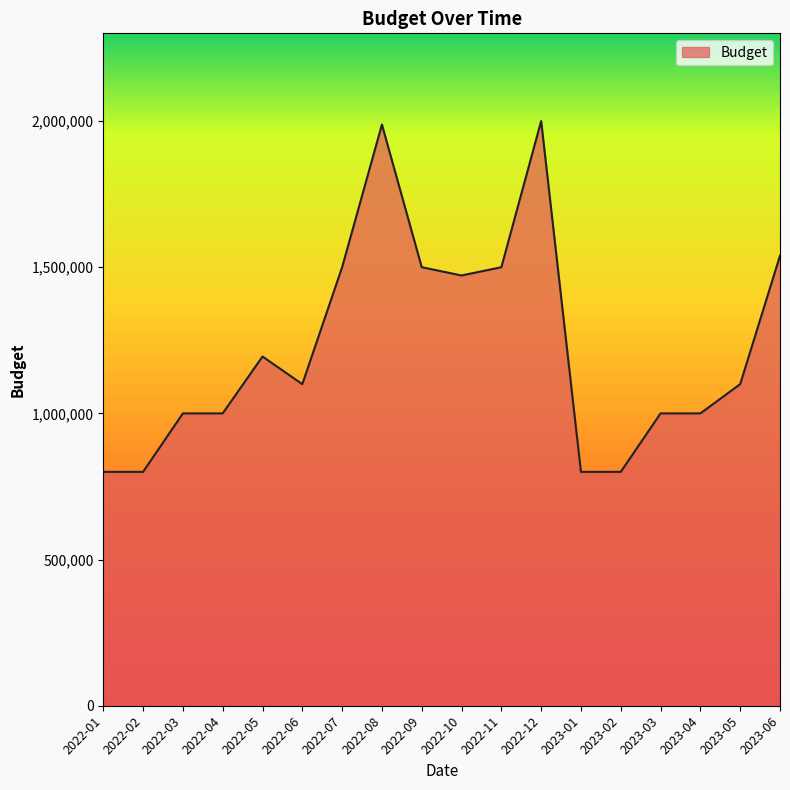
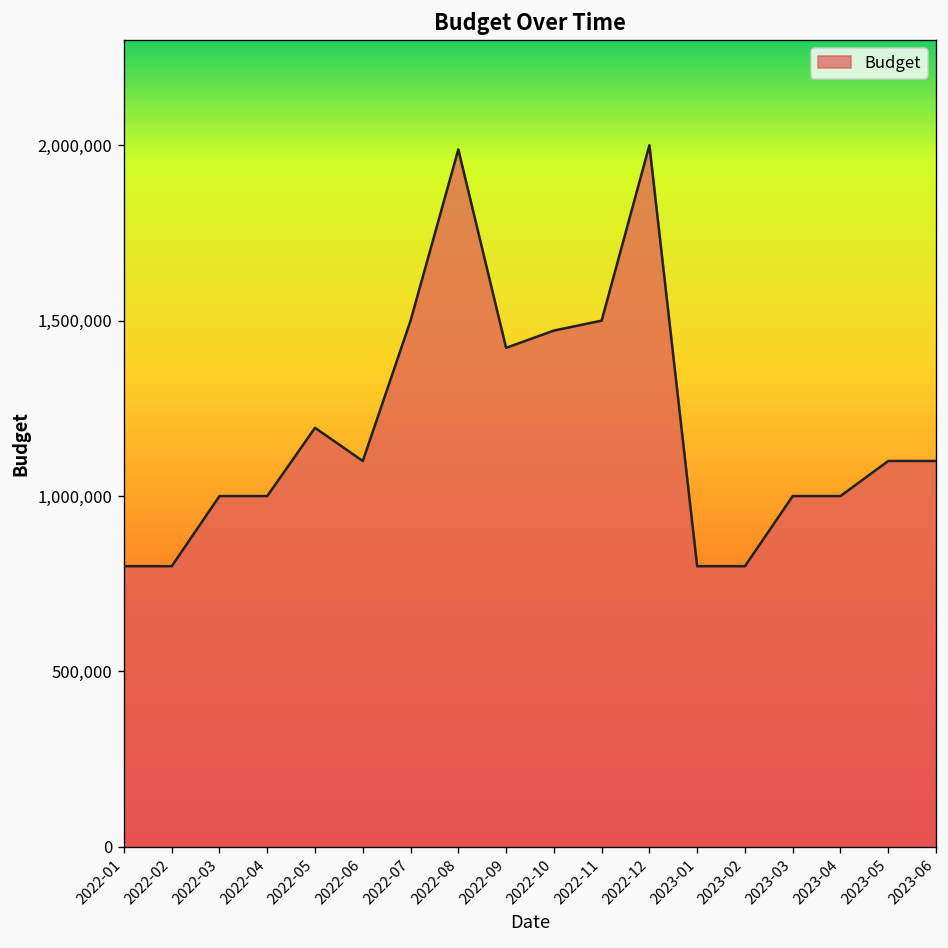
2022-09: 1,500,000 -> 1,420,000
2023-06: 1,540,000 -> 1,100,000
